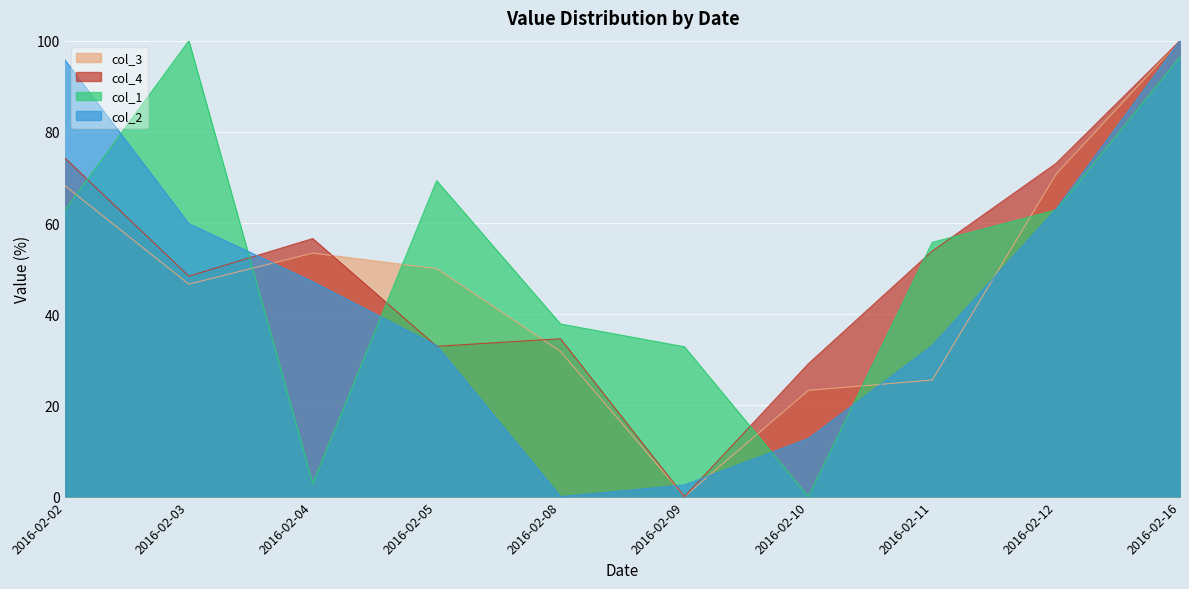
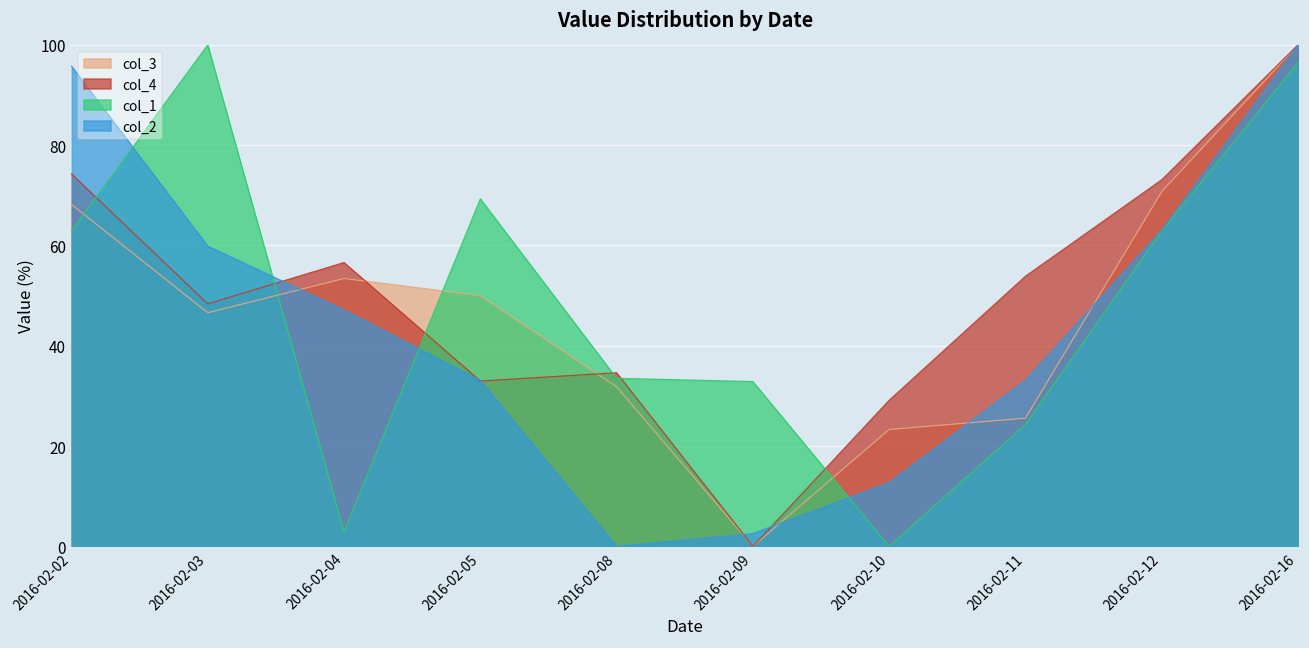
col_1, 2016-02-08: 38 -> 34
col_1, 2016-02-11: 56 -> 24
